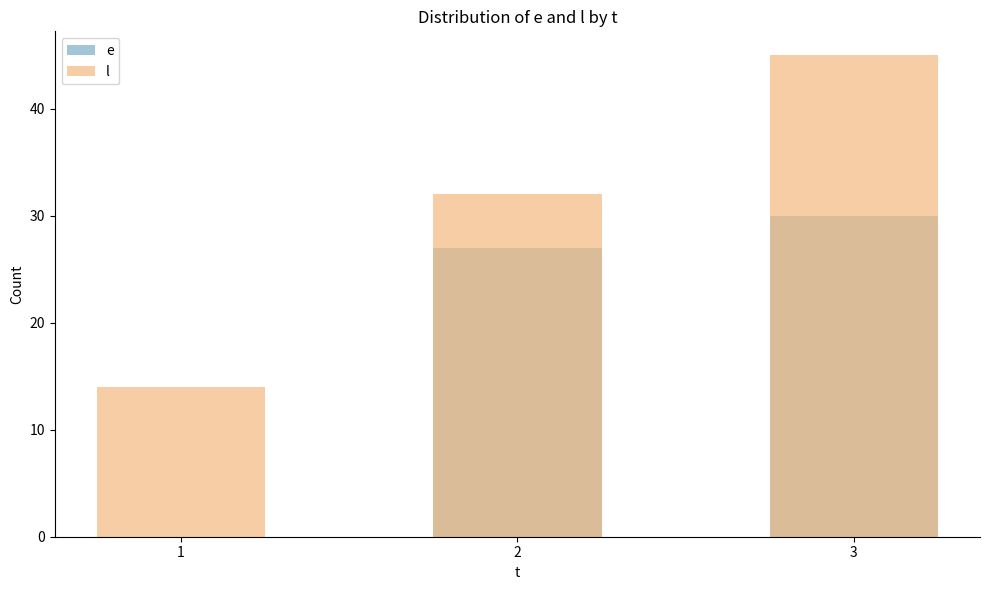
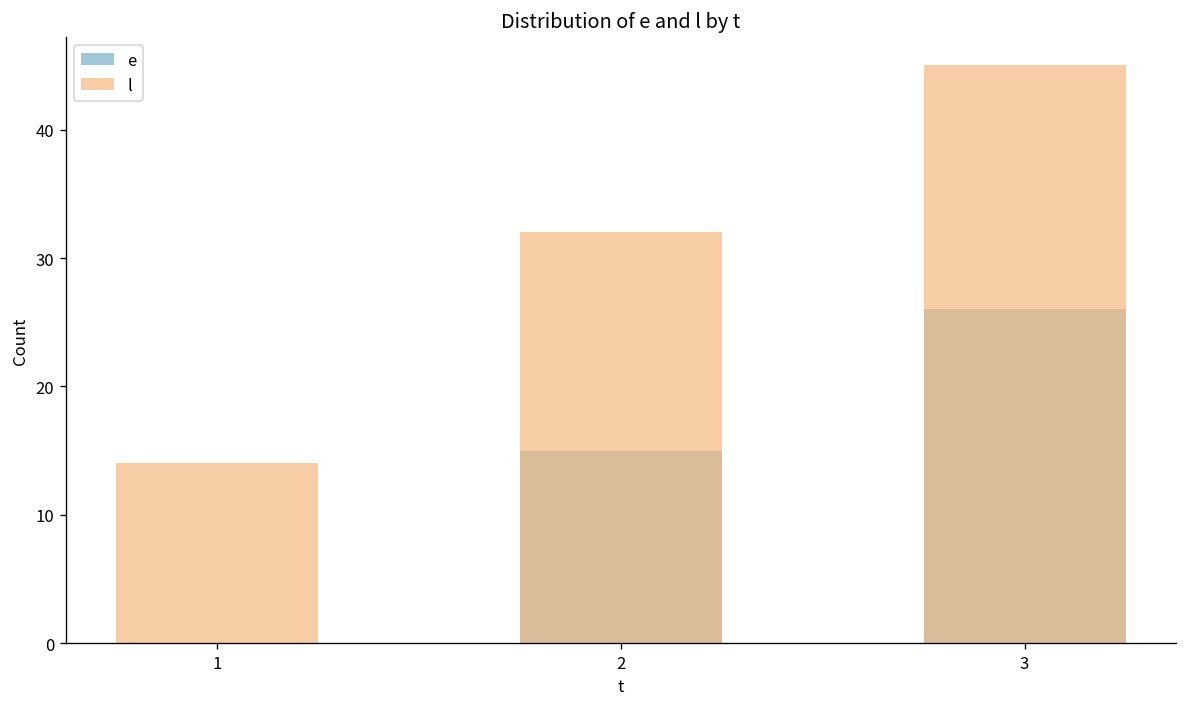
e, 2: 27 -> 15
e, 3: 30 -> 26
